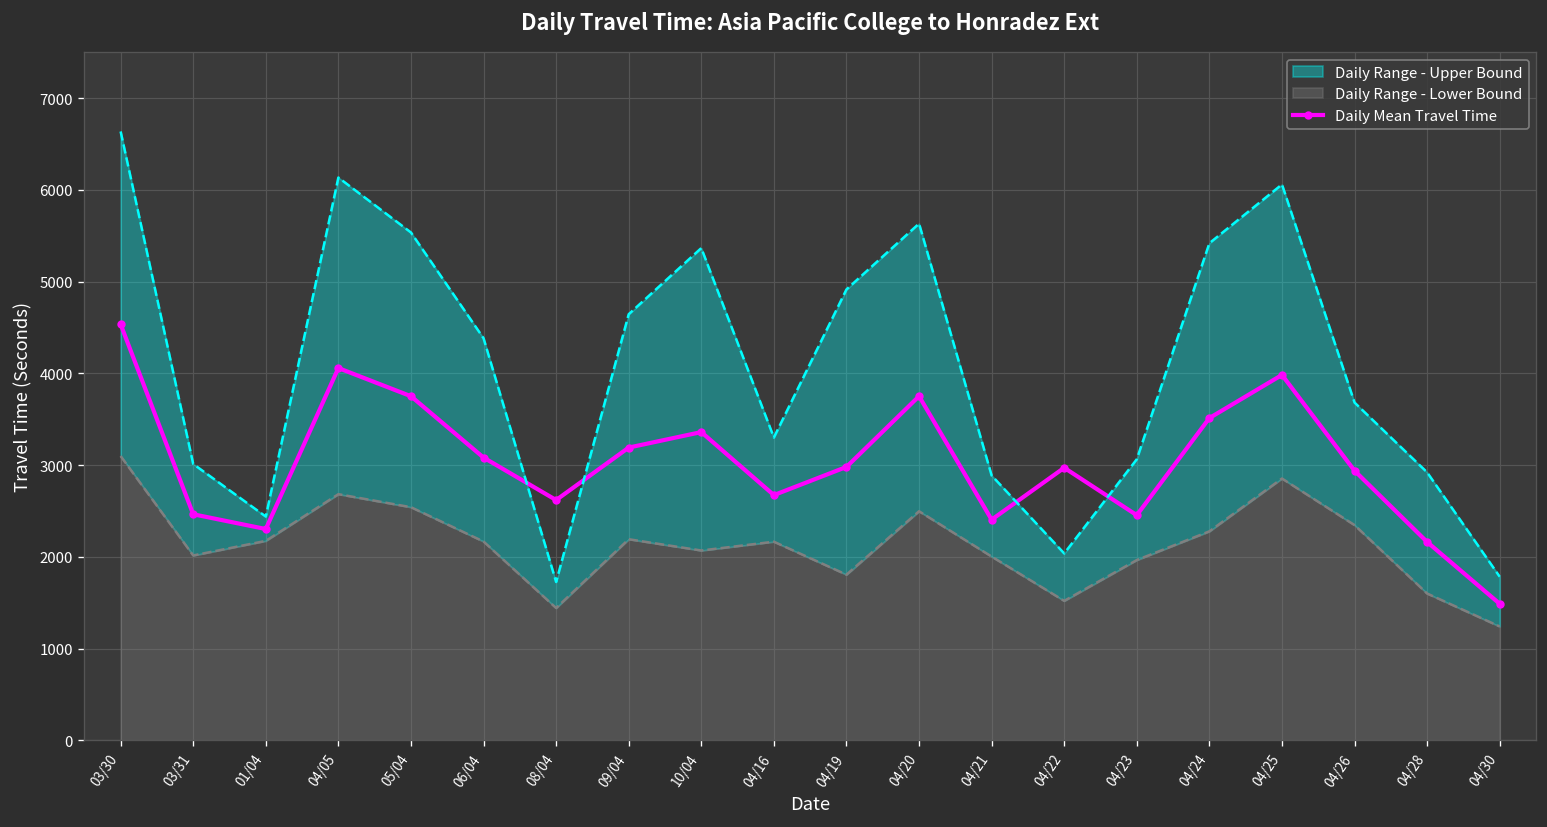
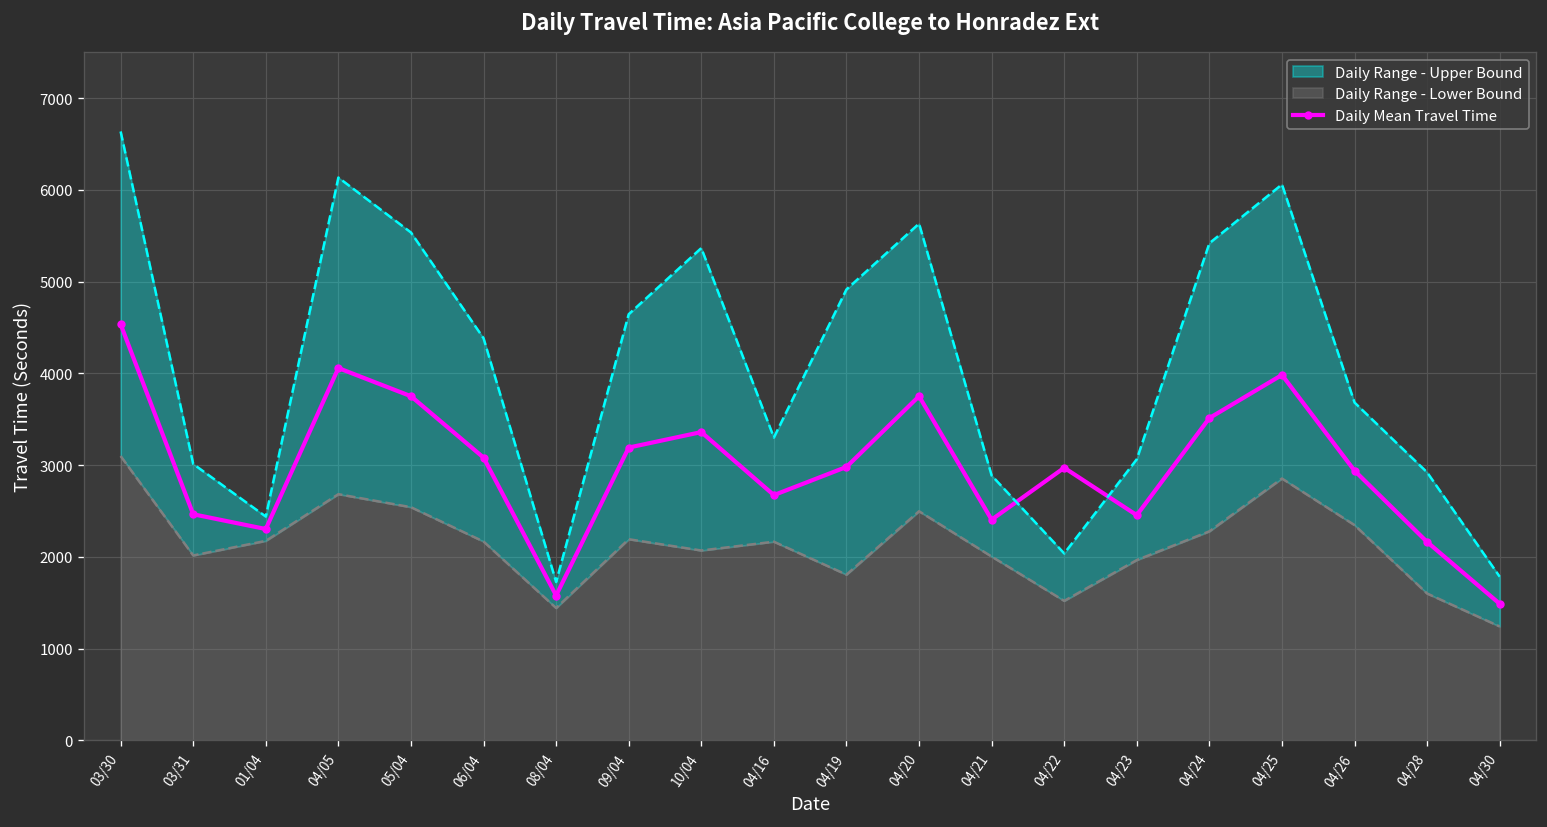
Daily Mean Travel Time, 08/04: 2600 -> 1600
